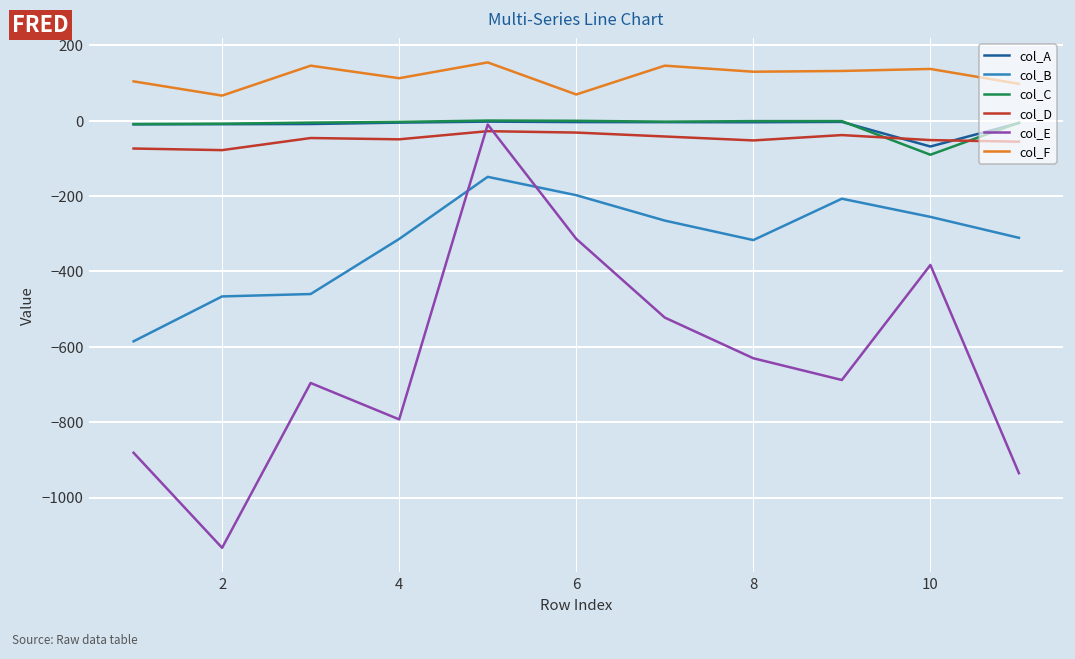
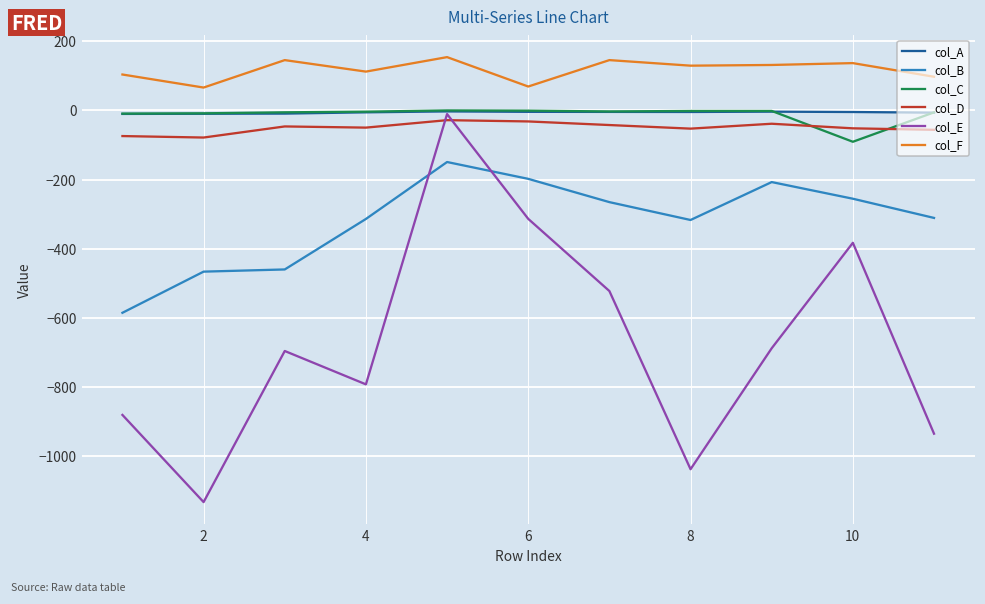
col_E, 8: -630 -> -1040
col_A, 10: -70 -> 0
